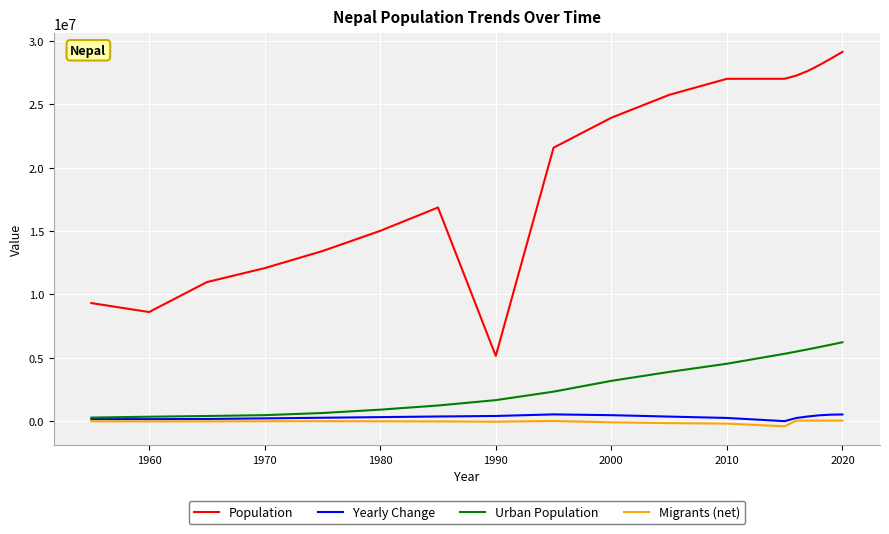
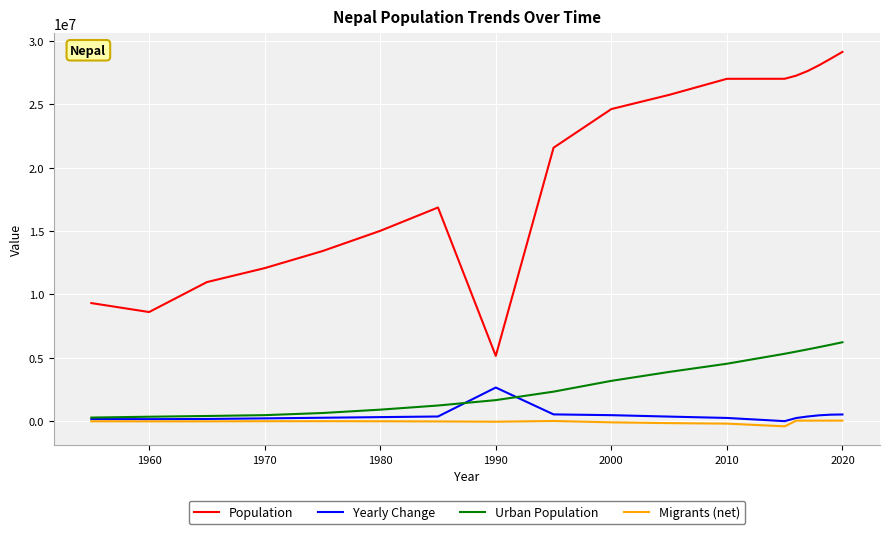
Yearly Change, 1990: 400000 -> 2700000
Population, 2000: 23900000 -> 24600000
